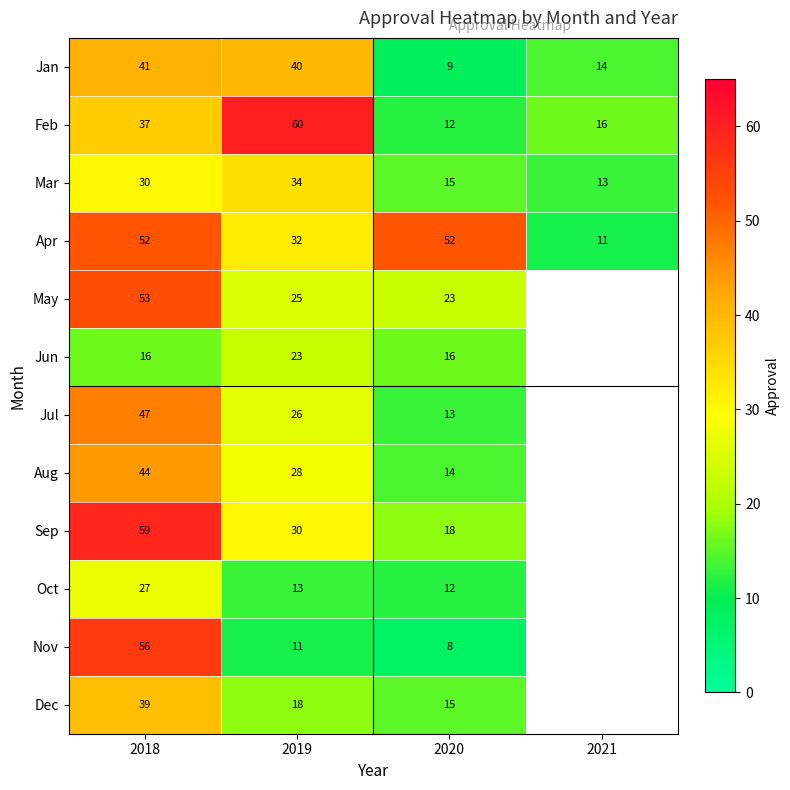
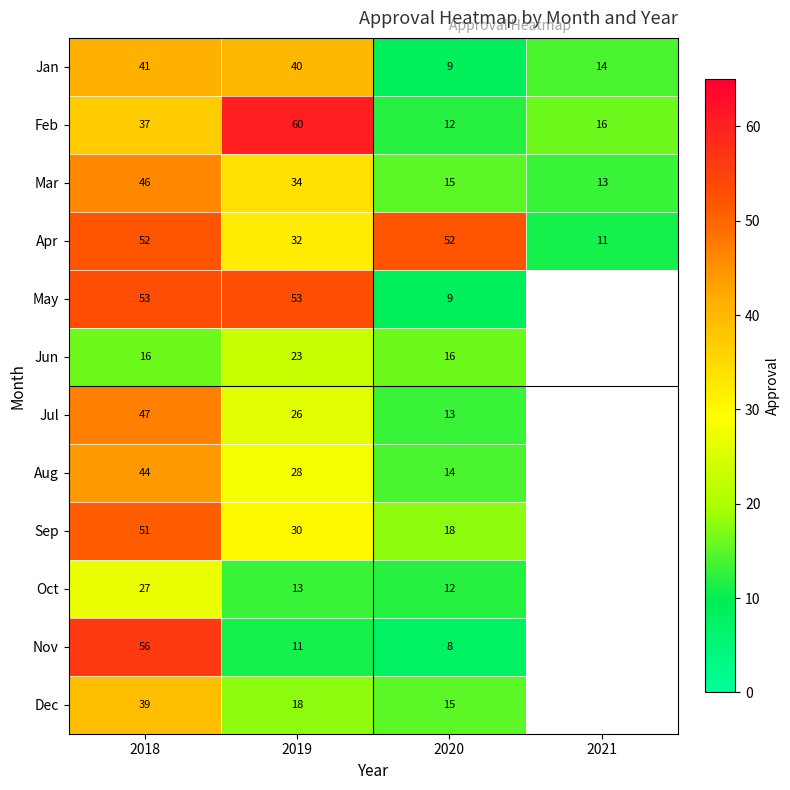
Mar, 2018: 30 -> 46
May, 2019: 25 -> 53
May, 2020: 23 -> 9
Sep, 2018: 59 -> 51
